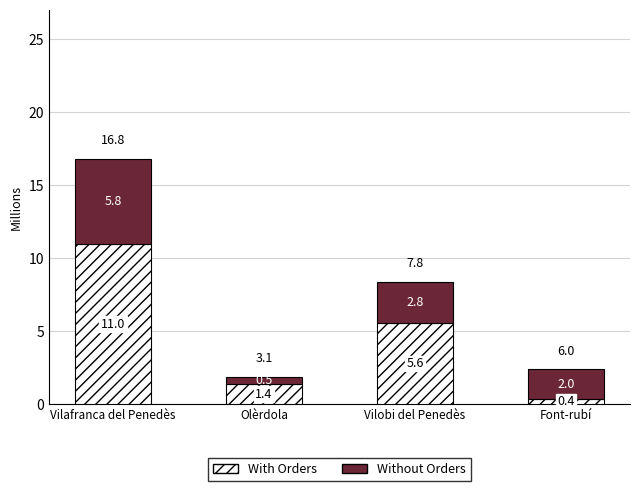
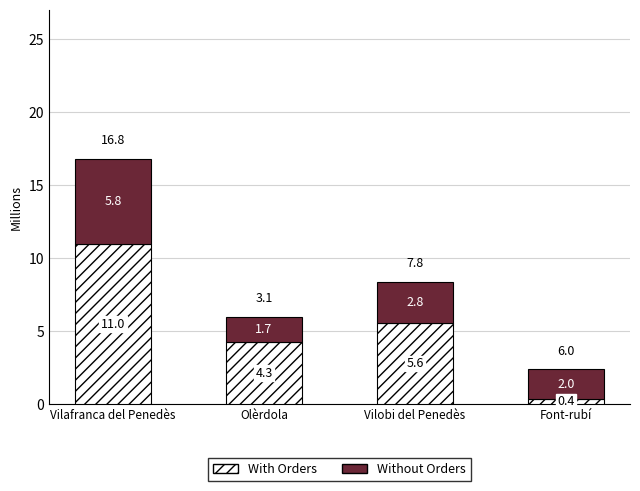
With Orders, Olèrdola: 1.4 -> 4.3
Without Orders, Olèrdola: 0.5 -> 1.7
